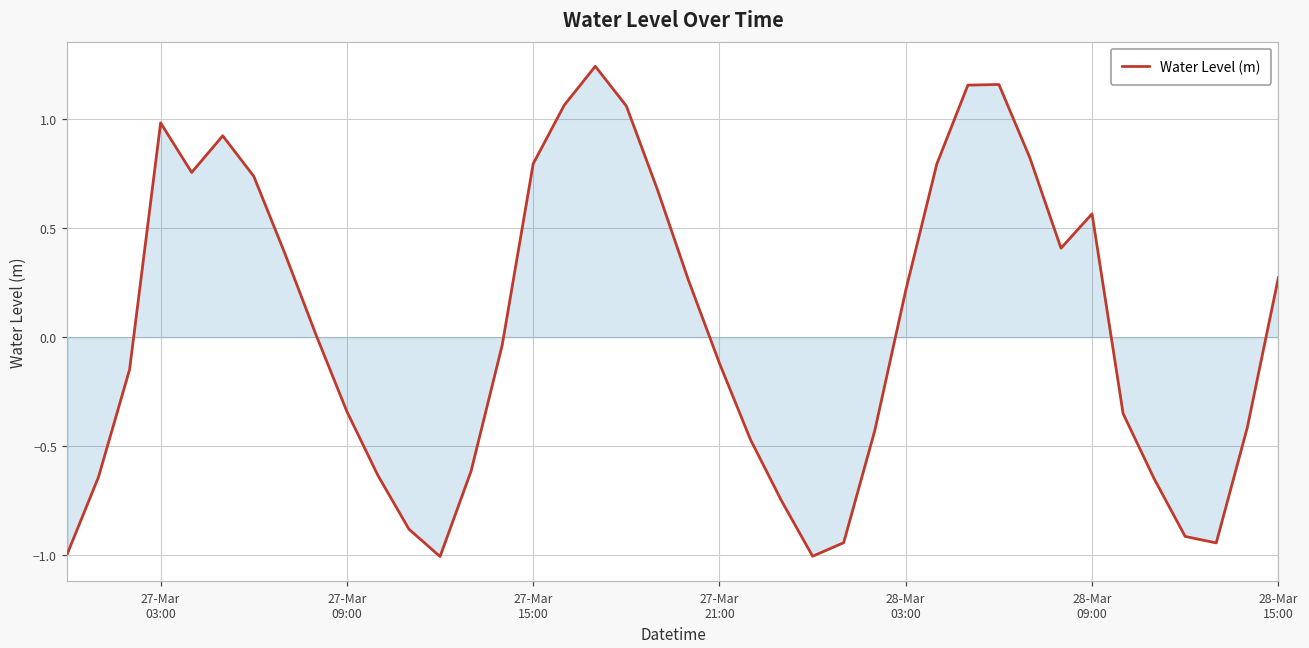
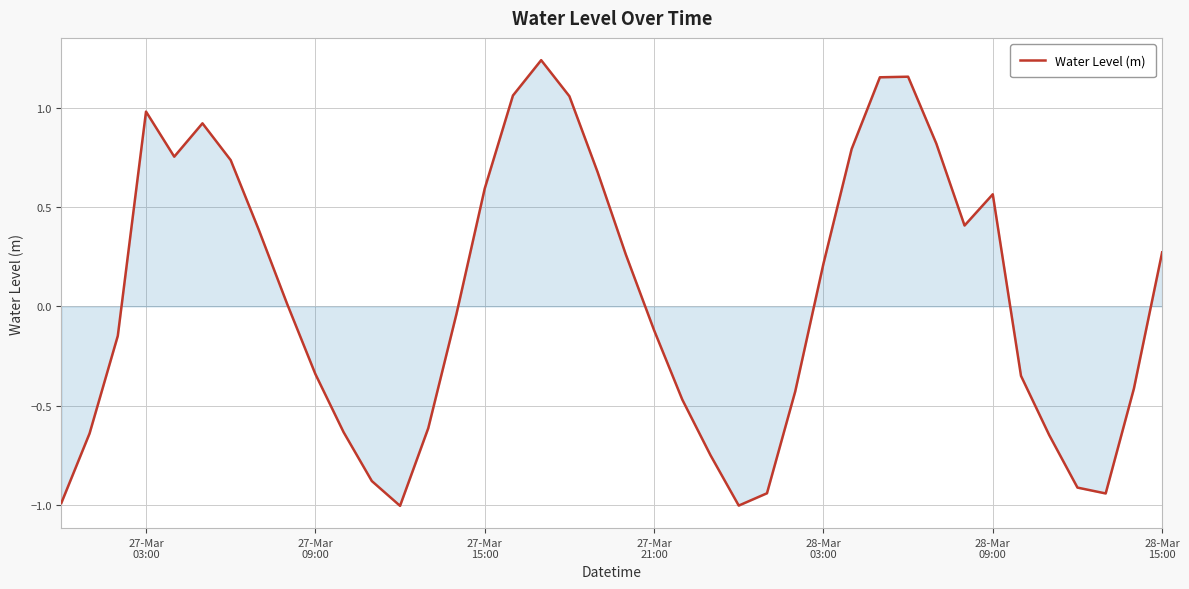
Water Level (m), 27-Mar 15:00: 0.79 -> 0.59
